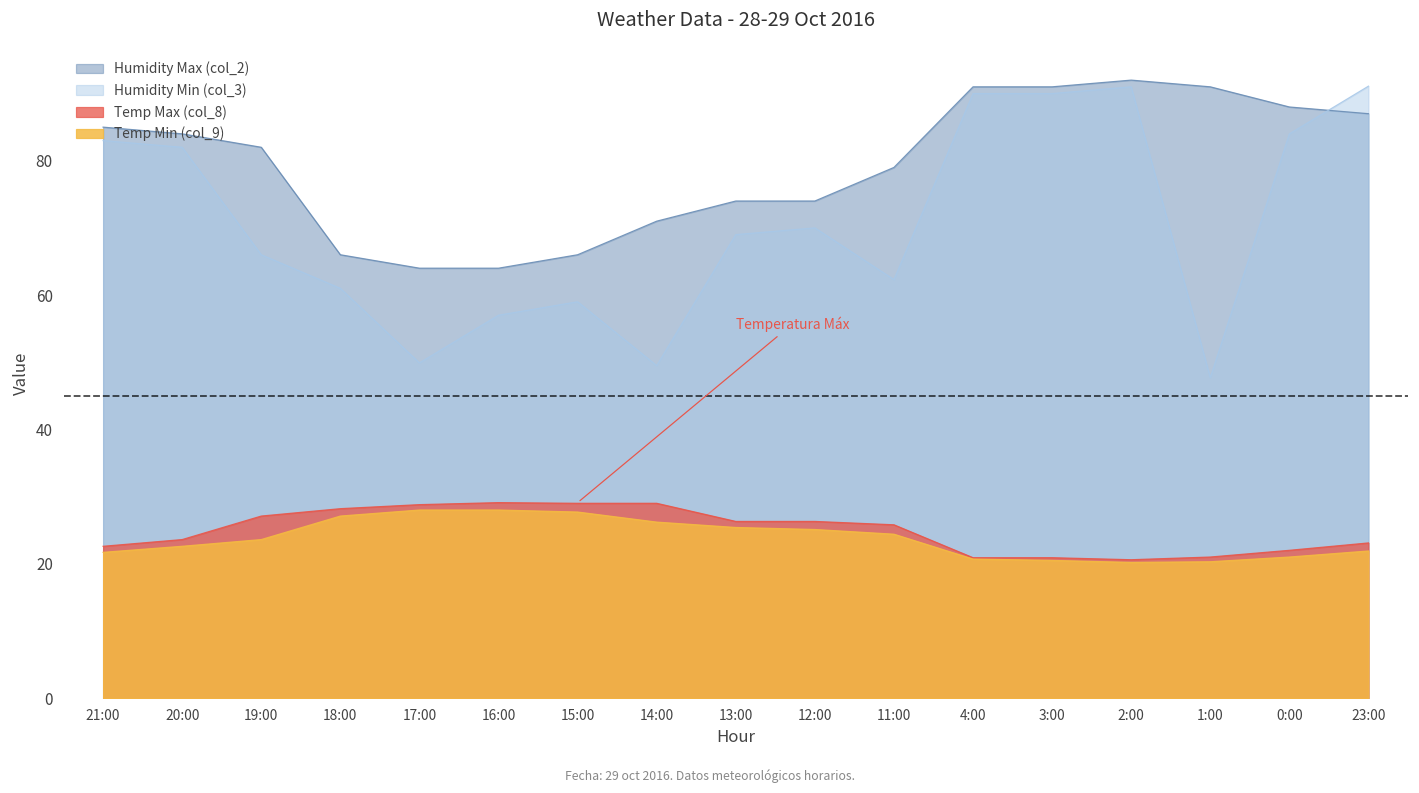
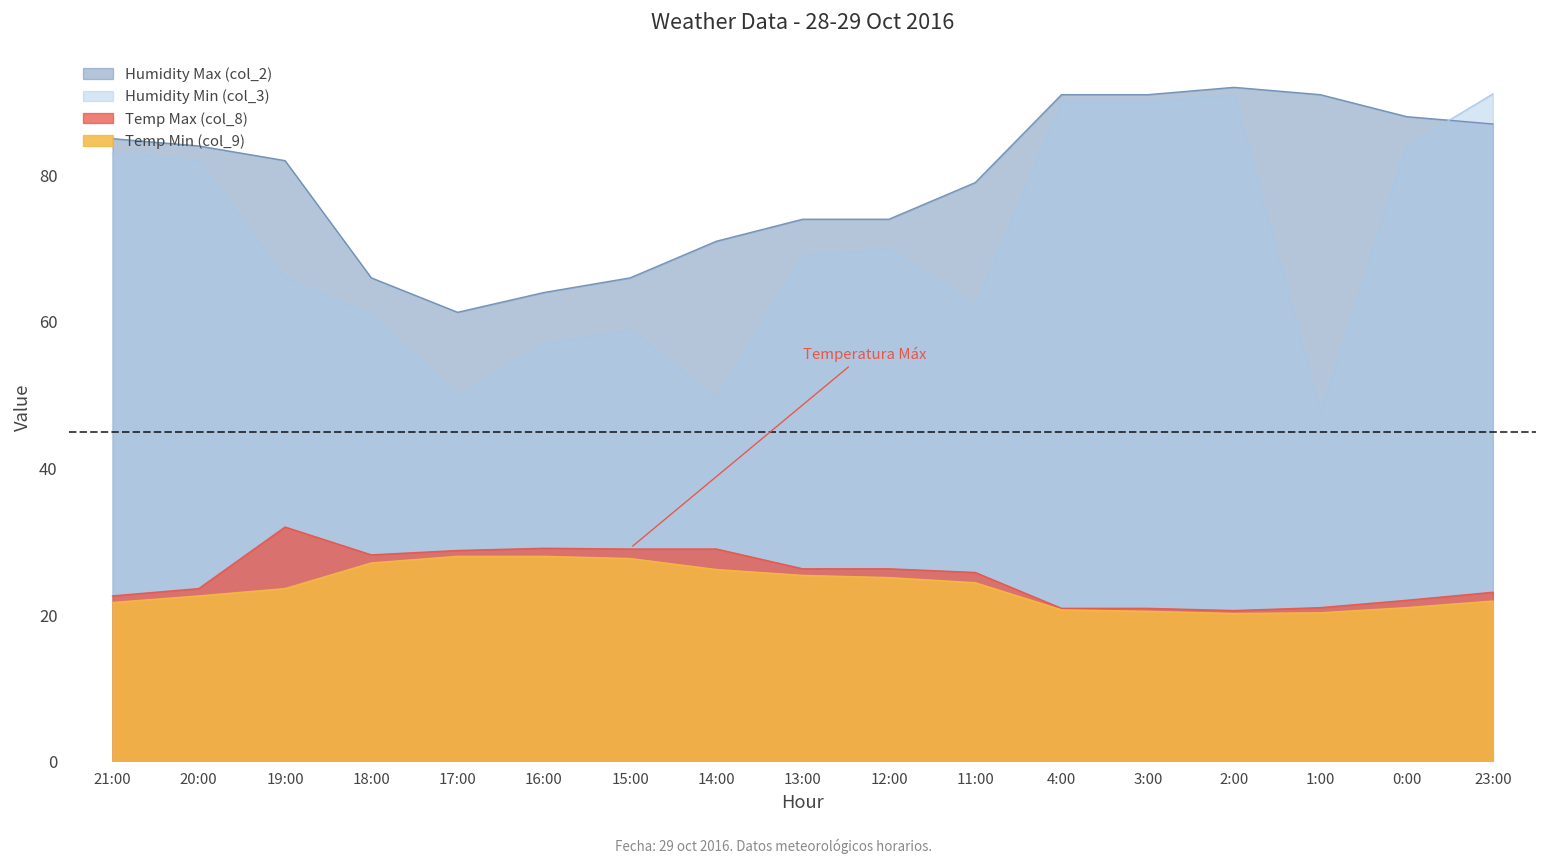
Temp Max (col_8), 19:00: 27 -> 32
Humidity Max (col_2), 17:00: 64 -> 61
